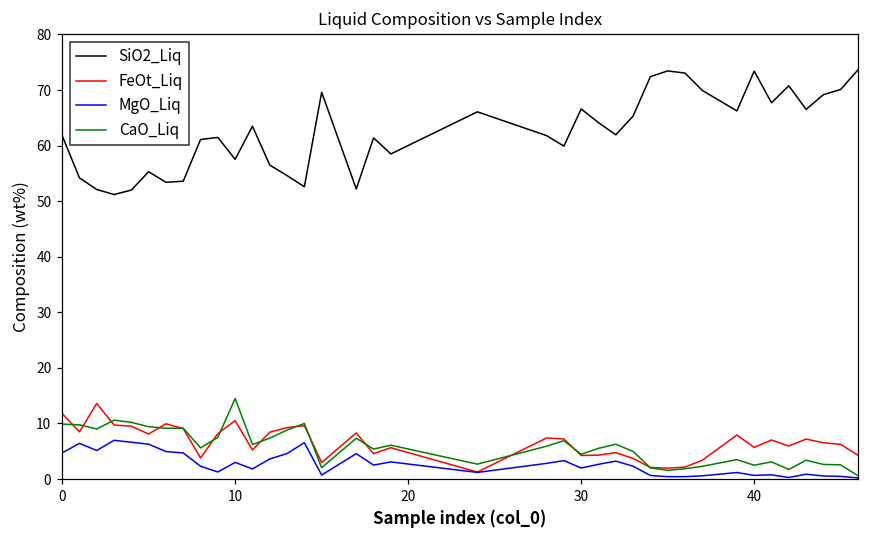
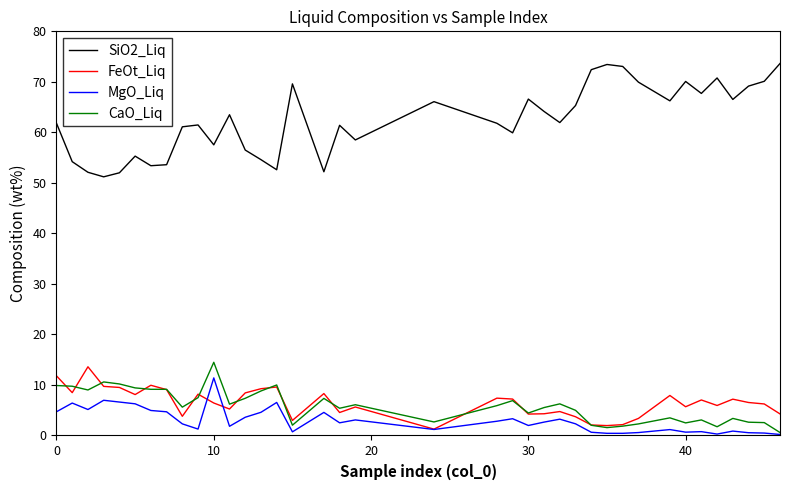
FeOt_Liq, 10: 11 -> 6
MgO_Liq, 10: 3 -> 11
SiO2_Liq, 40: 73 -> 70
